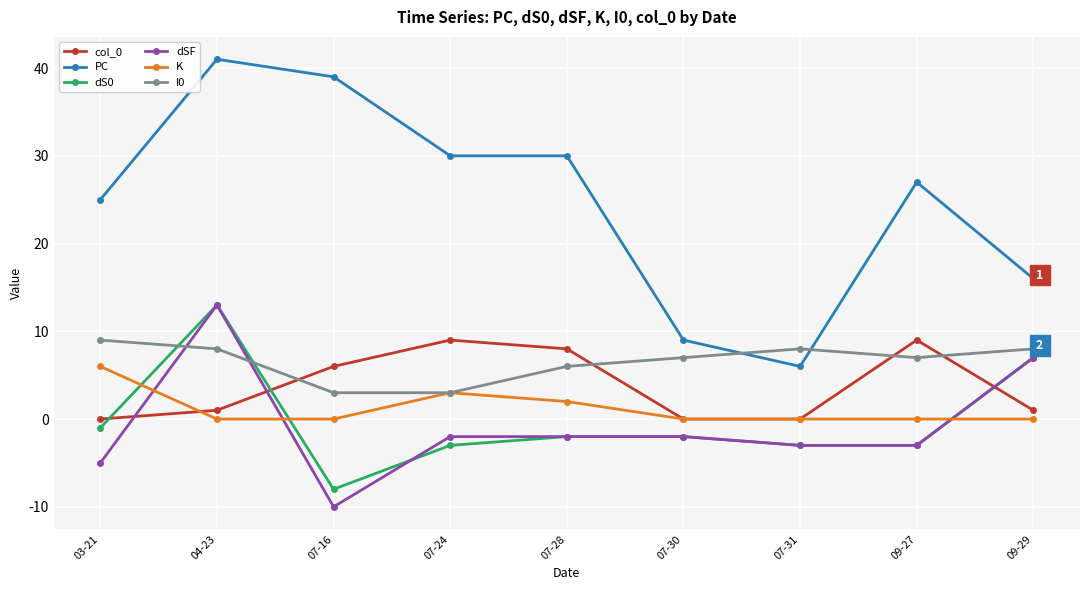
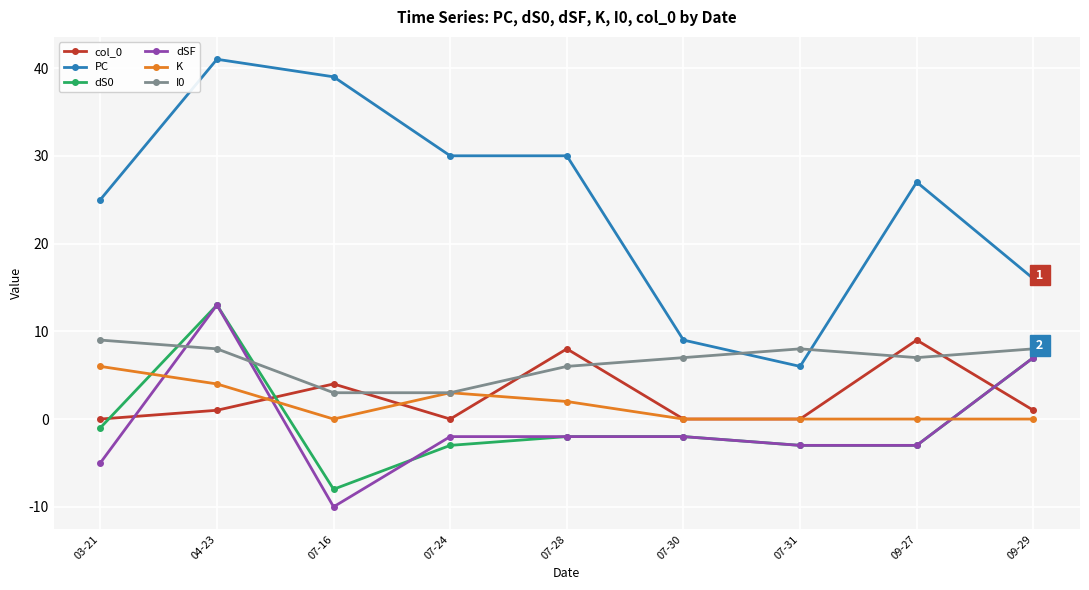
K, 04-23: 0 -> 4
col_0, 07-16: 6 -> 4
col_0, 07-24: 9 -> 0
